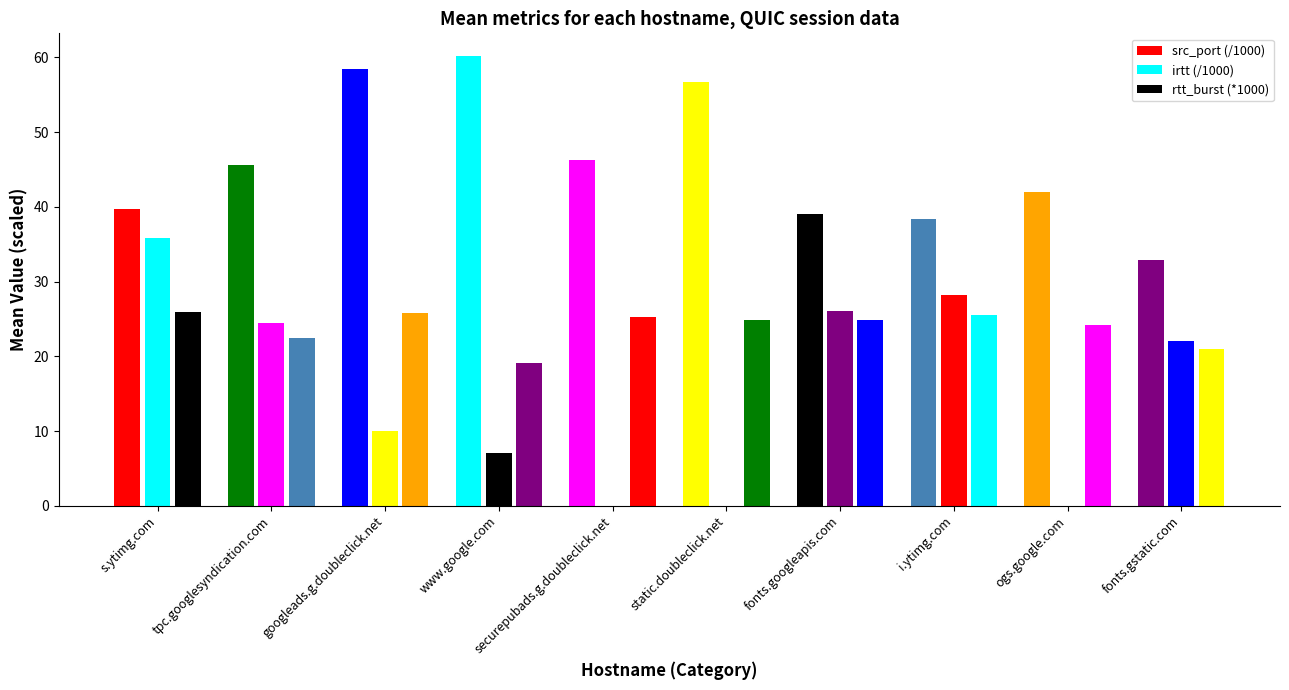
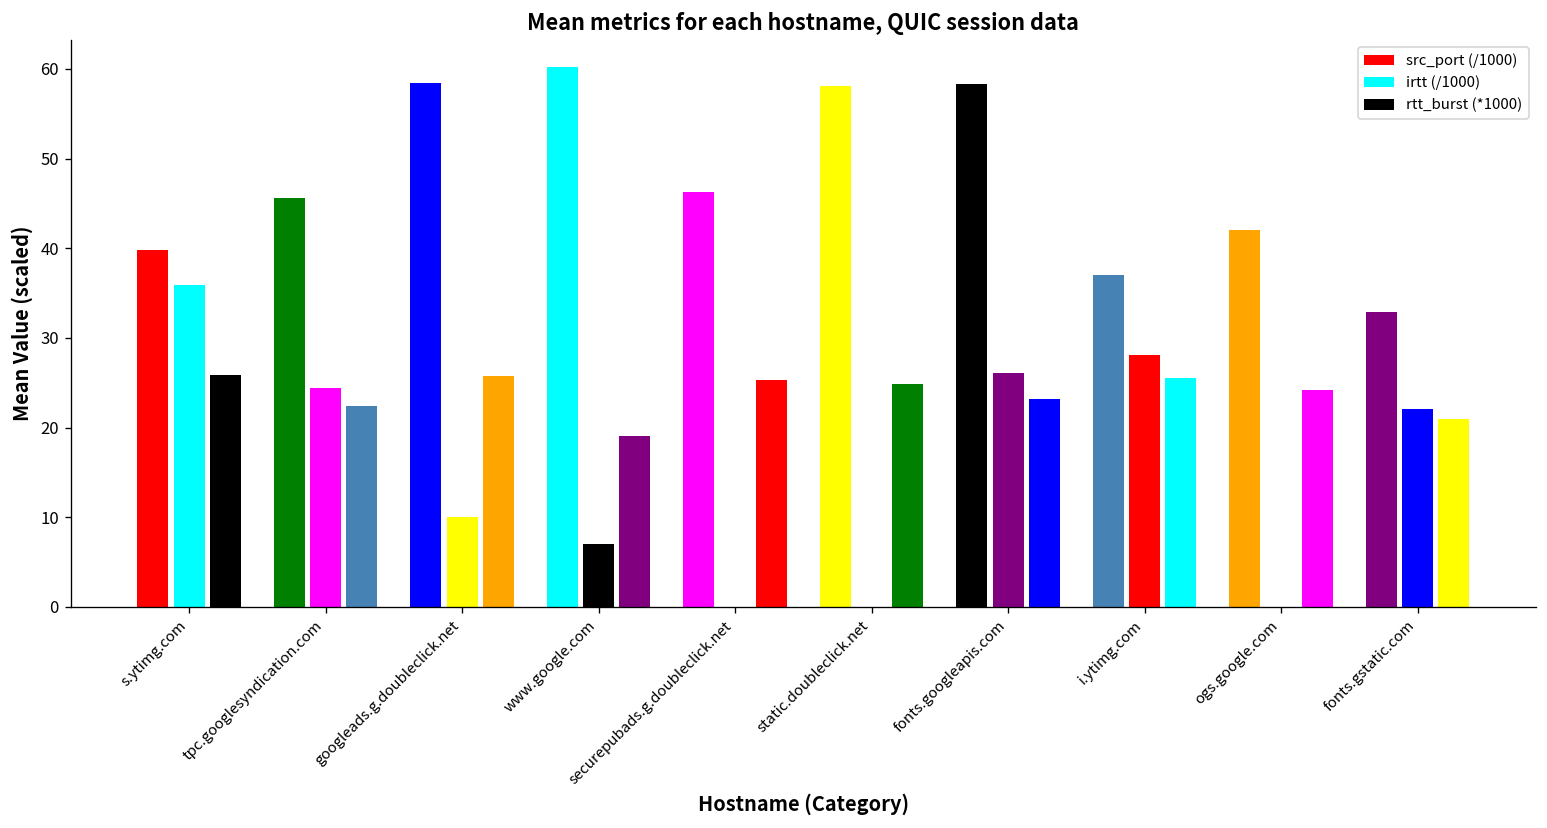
src_port (/1000), static.doubleclick.net: 57 -> 58
src_port (/1000), fonts.googleapis.com: 39 -> 58
rtt_burst (*1000), fonts.googleapis.com: 25 -> 23
src_port (/1000), i.ytimg.com: 38 -> 37
